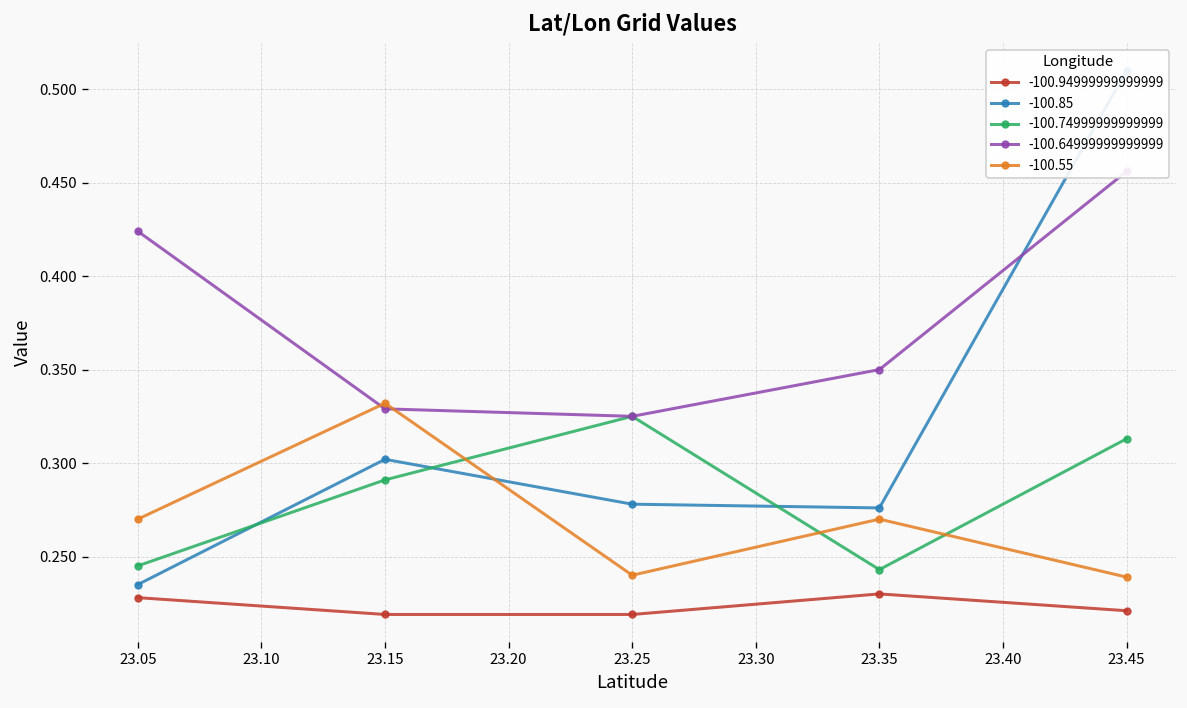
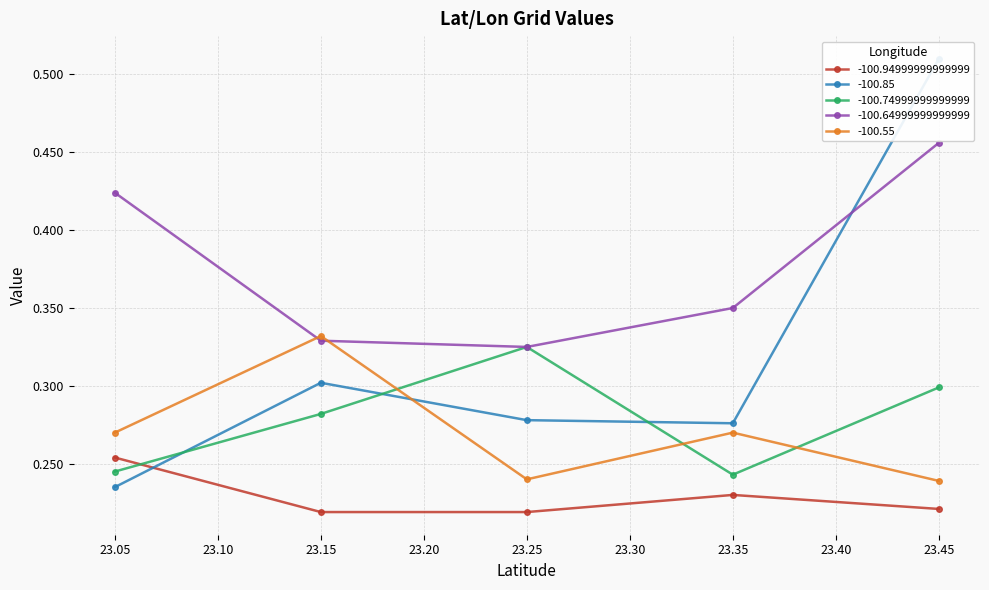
-100.94999999999999, 23.05: 0.228 -> 0.254
-100.74999999999999, 23.15: 0.291 -> 0.282
-100.74999999999999, 23.45: 0.313 -> 0.299
